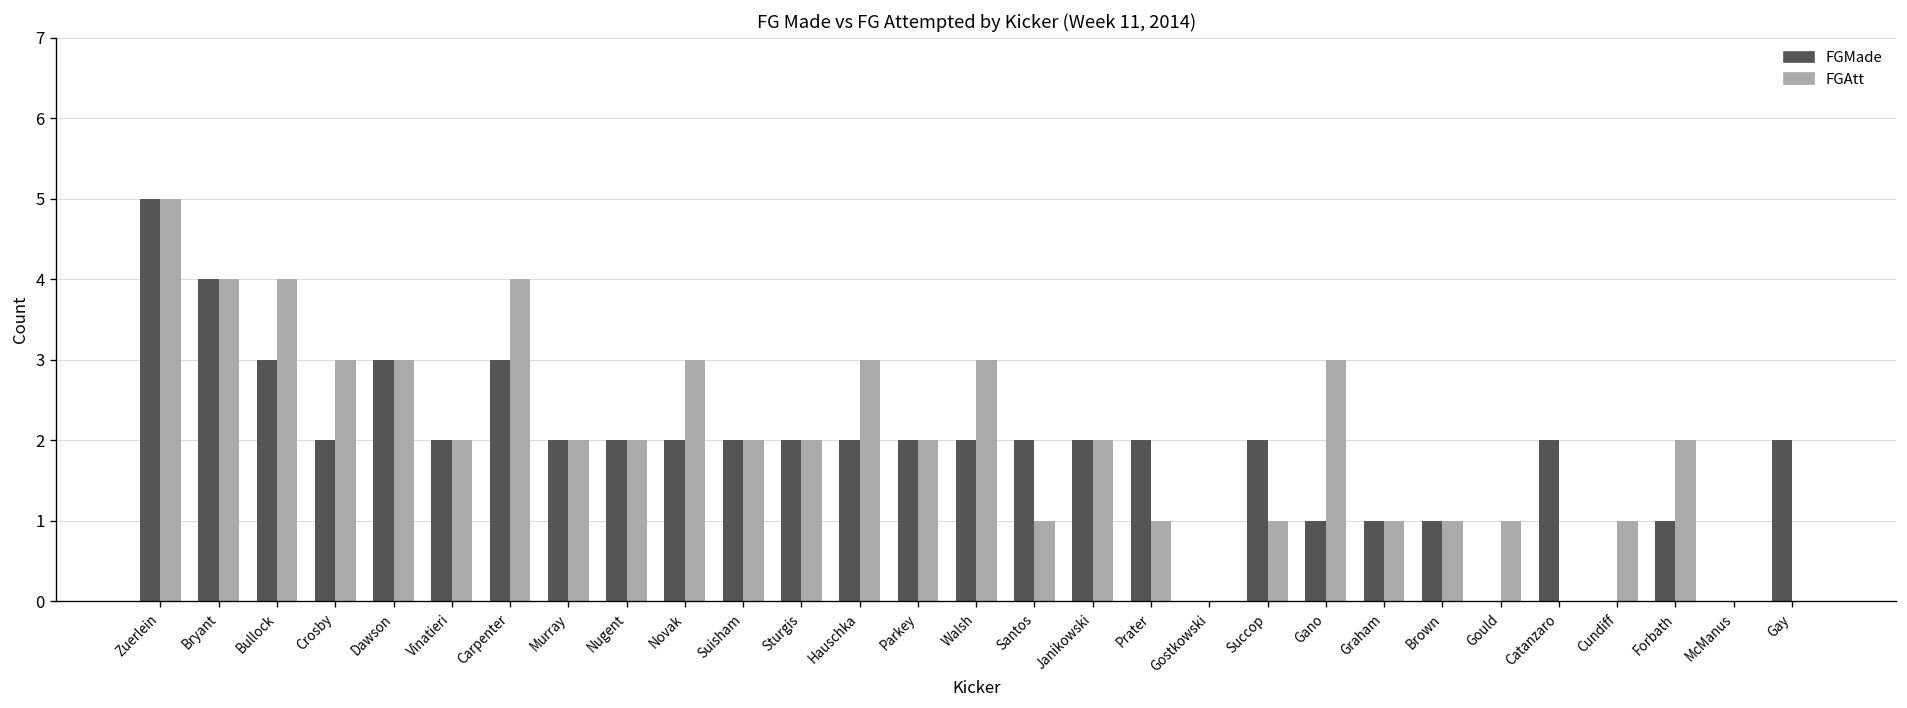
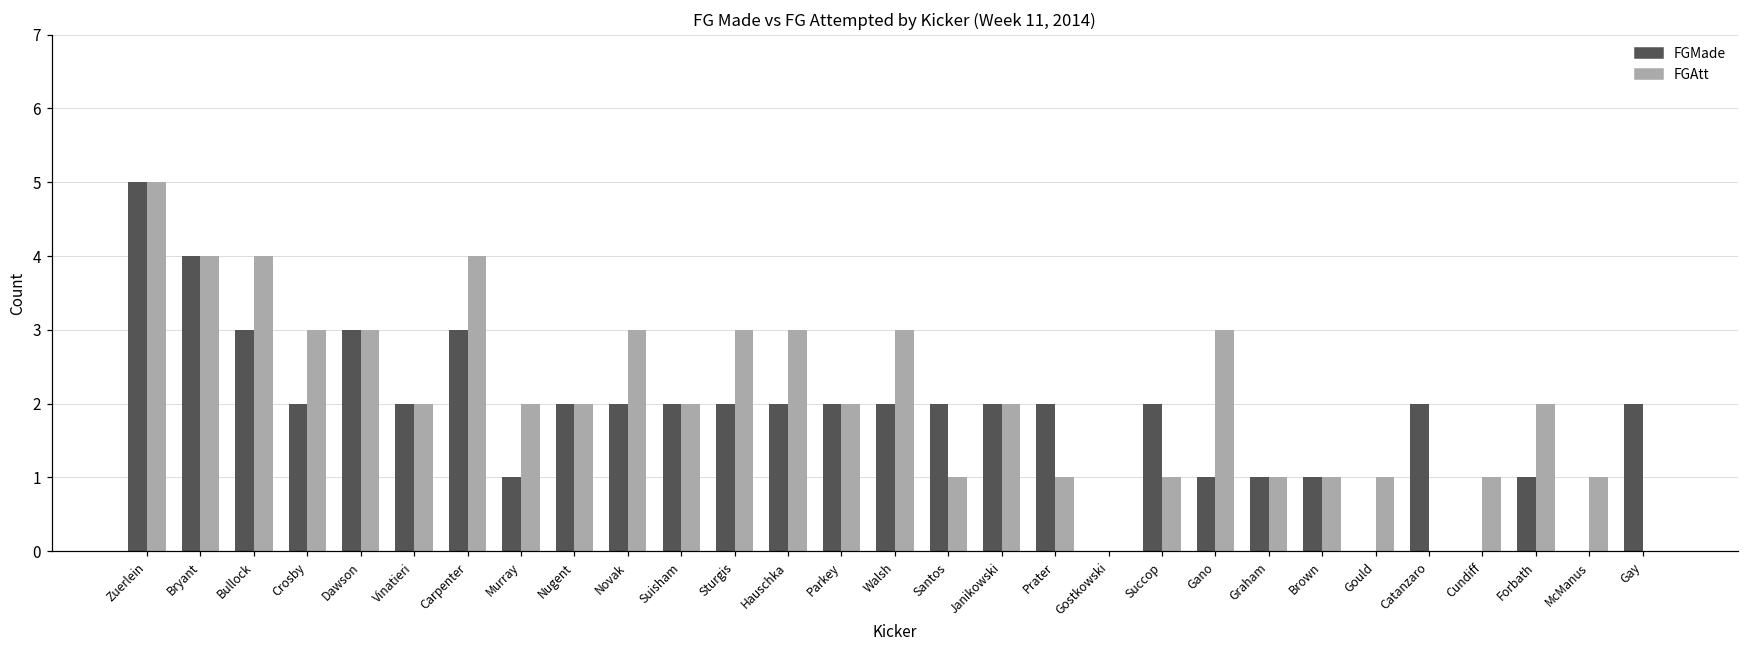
FGMade, Murray: 2 -> 1
FGAtt, Sturgis: 2 -> 3
FGAtt, McManus: 0 -> 1
